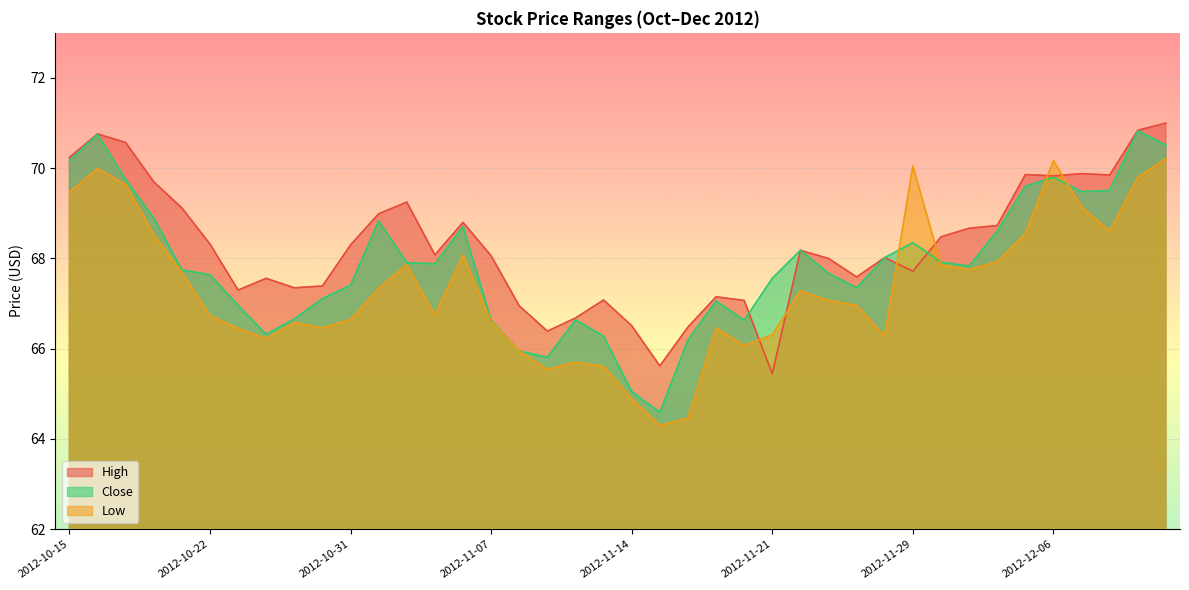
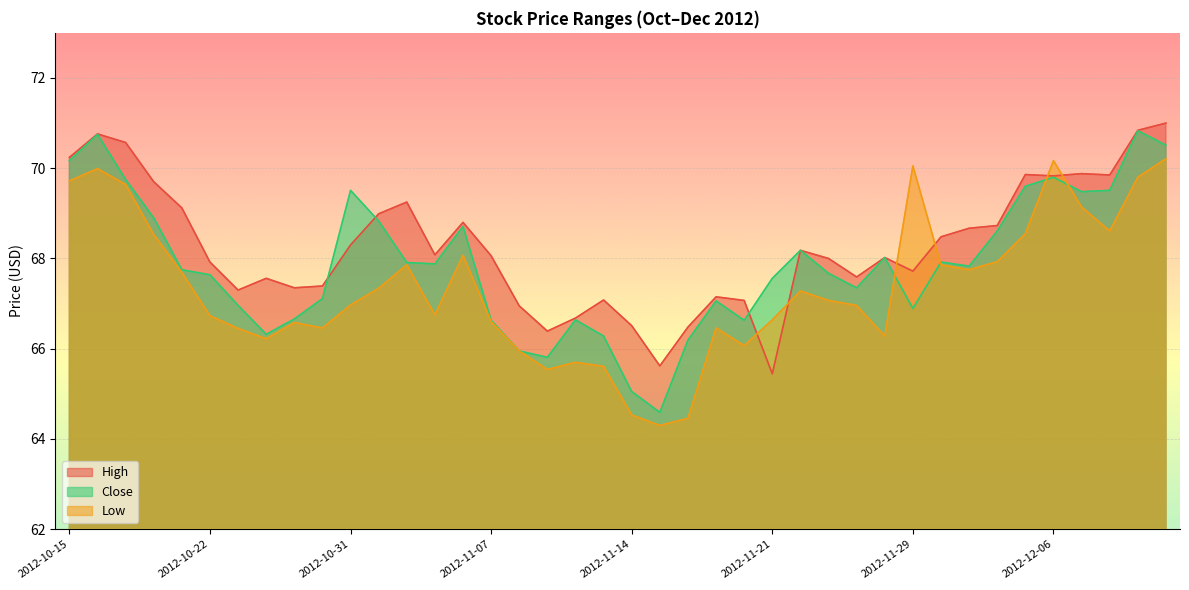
Low, 2012-10-15: 69.5 -> 69.7
High, 2012-10-22: 68.3 -> 67.9
Close, 2012-10-31: 67.4 -> 69.5
Low, 2012-10-31: 66.6 -> 67.0
Low, 2012-11-14: 64.9 -> 64.5
Low, 2012-11-21: 66.3 -> 66.6
Close, 2012-11-29: 68.3 -> 66.9
